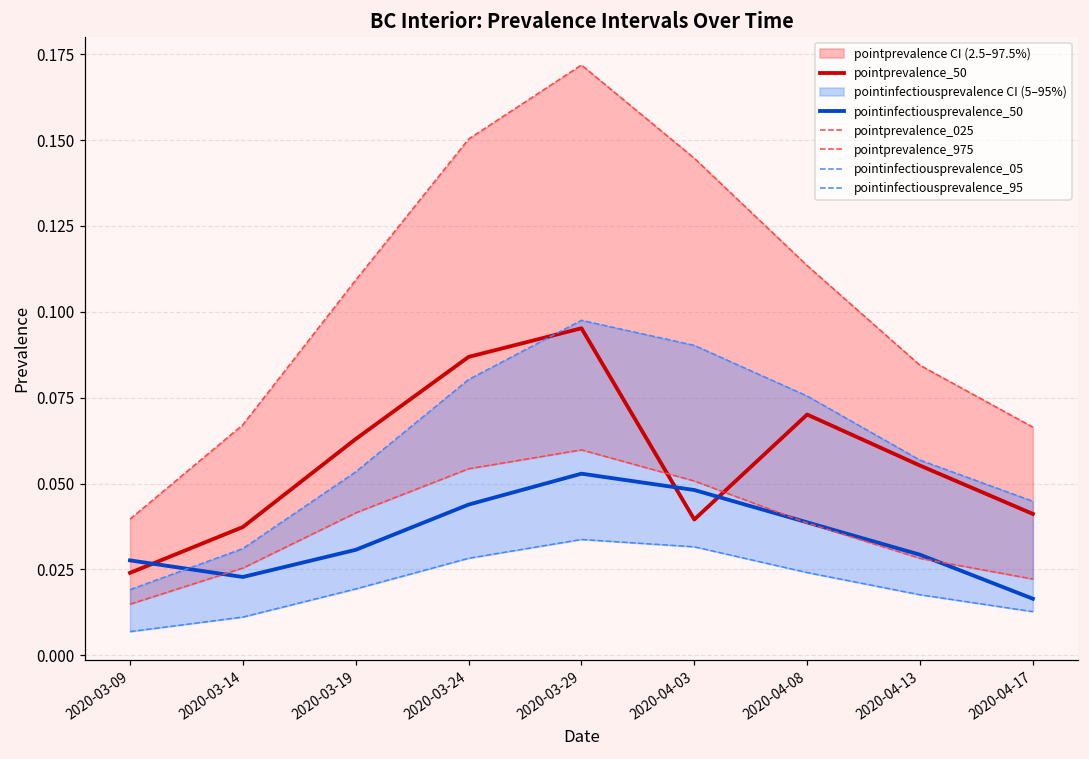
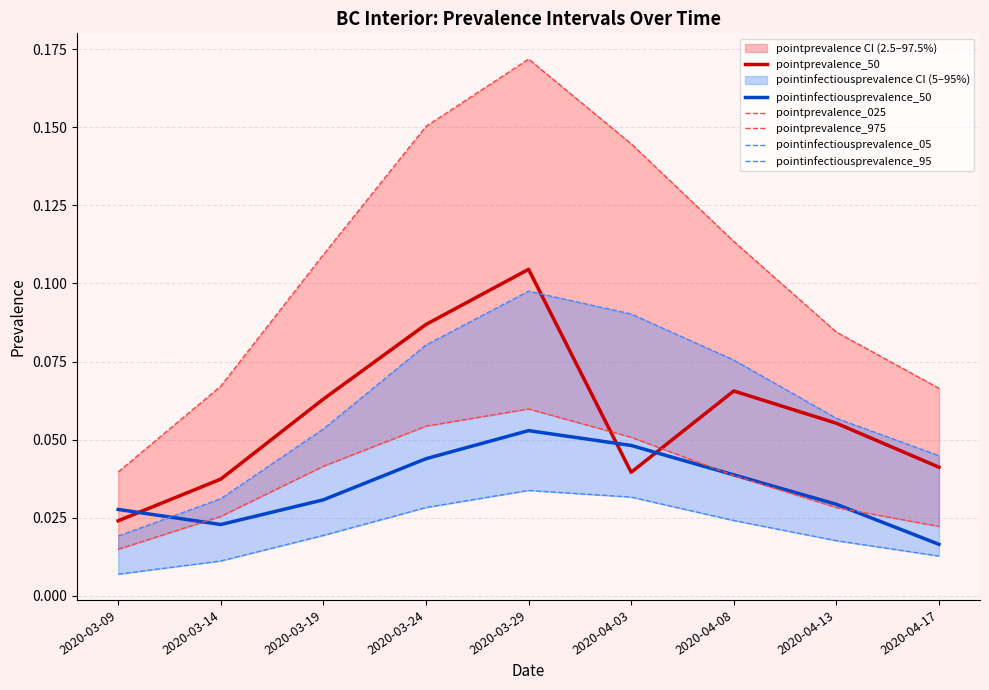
pointprevalence_50, 2020-03-29: 0.095 -> 0.105
pointprevalence_50, 2020-04-08: 0.070 -> 0.066
